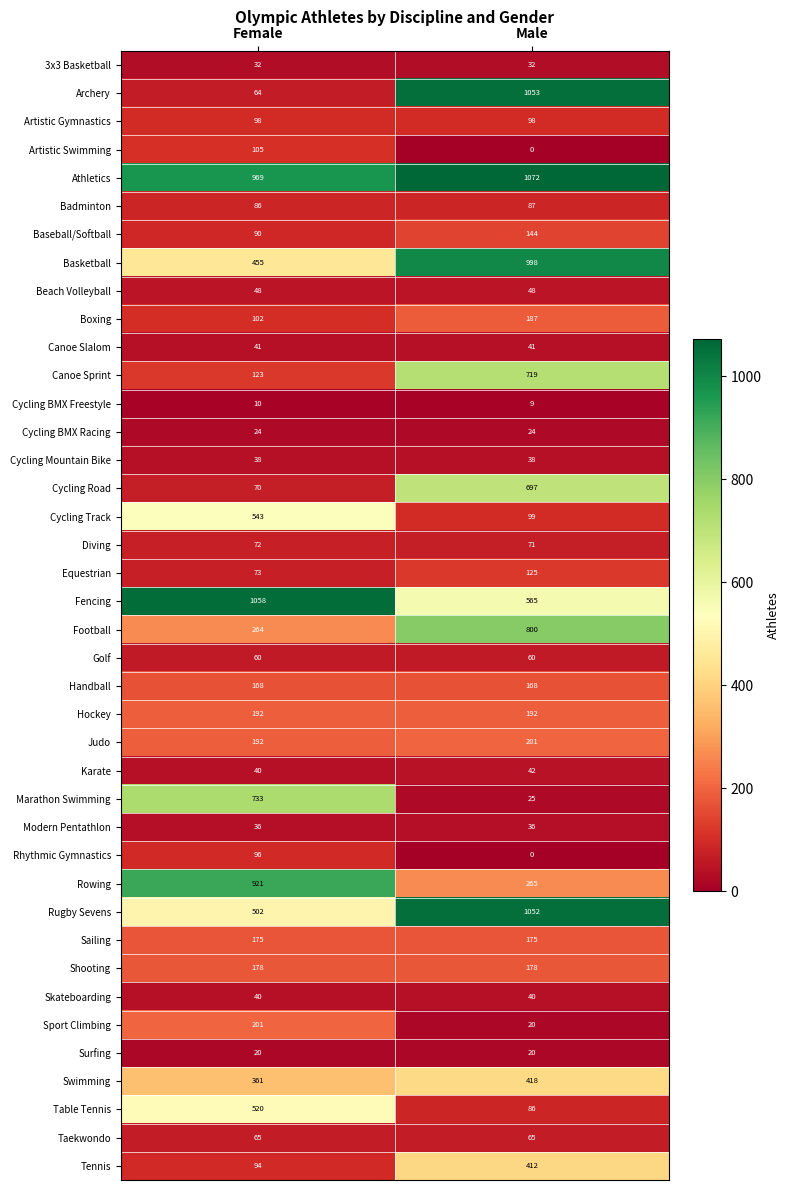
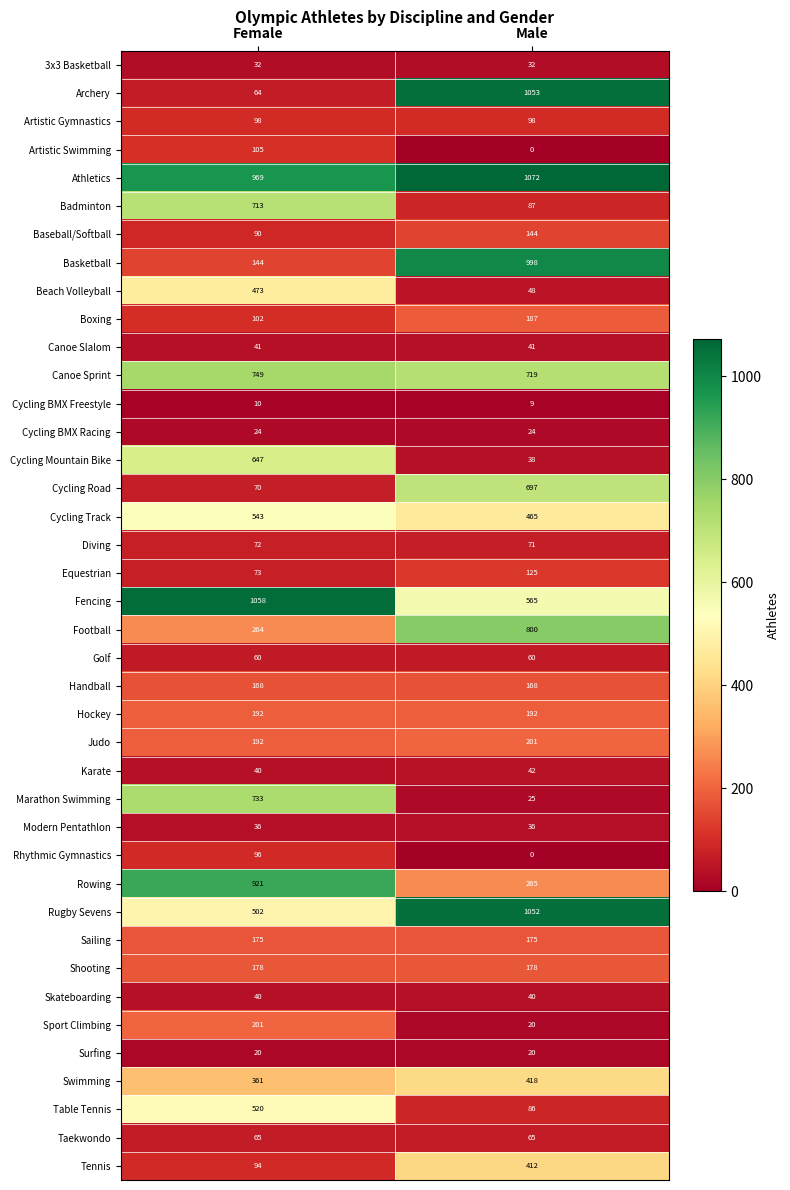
Badminton, Female: 86 -> 713
Basketball, Female: 455 -> 144
Beach Volleyball, Female: 48 -> 473
Canoe Sprint, Female: 123 -> 749
Cycling Mountain Bike, Female: 38 -> 647
Cycling Track, Male: 99 -> 465
